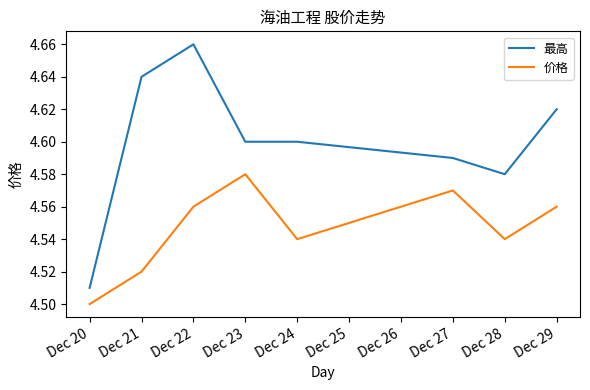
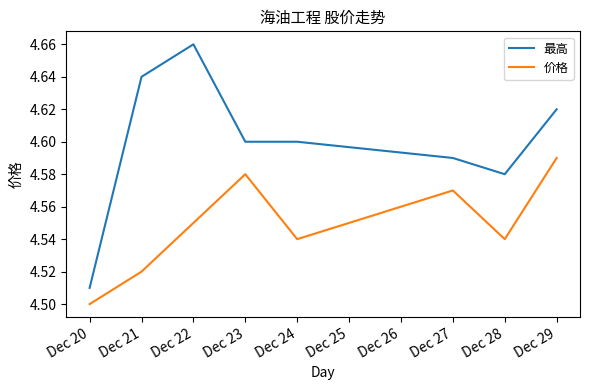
价格, Dec 22: 4.56 -> 4.55
价格, Dec 29: 4.56 -> 4.59
